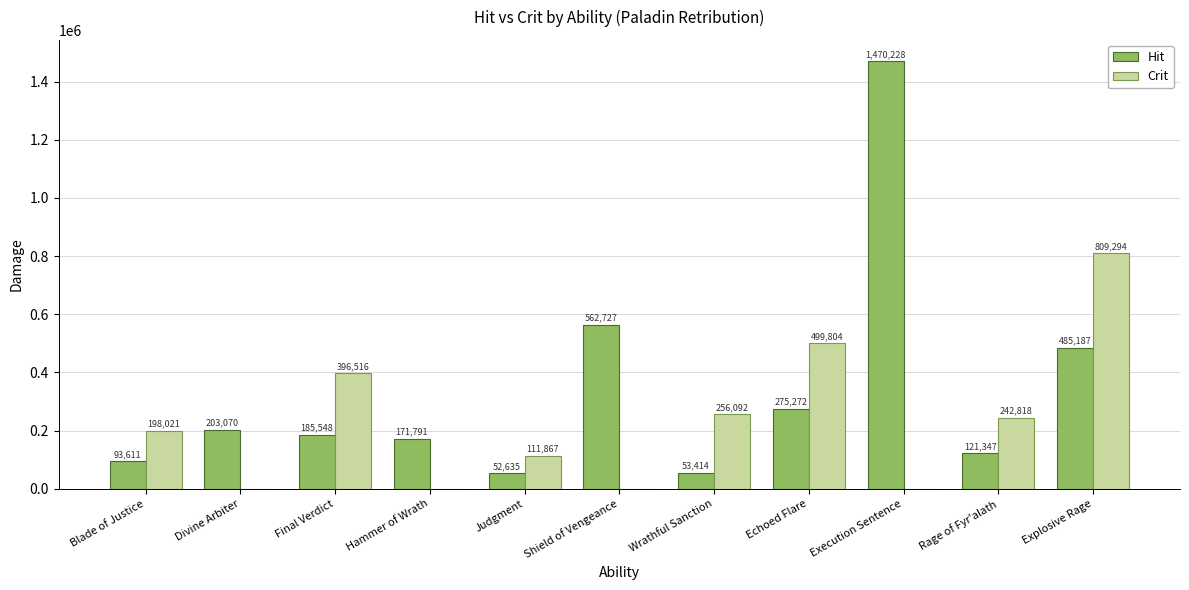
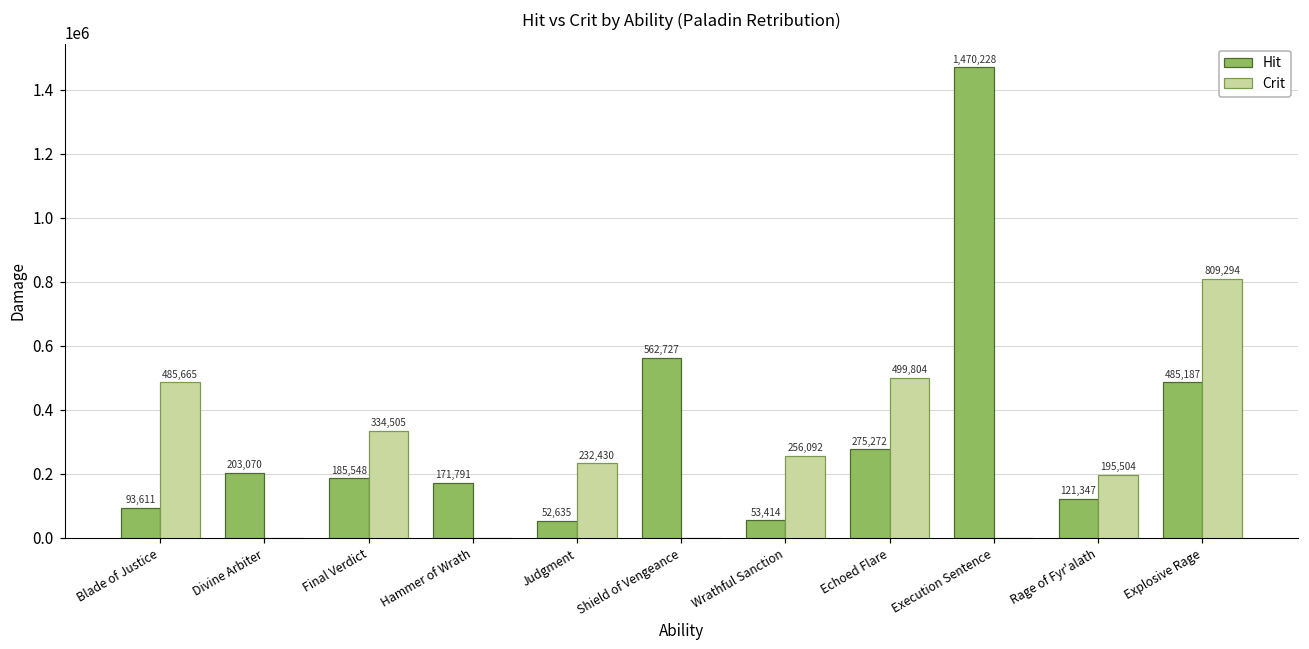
Crit, Blade of Justice: 198,021 -> 485,665
Crit, Final Verdict: 396,516 -> 334,505
Crit, Judgment: 111,867 -> 232,430
Crit, Rage of Fyr'alath: 242,818 -> 195,504
